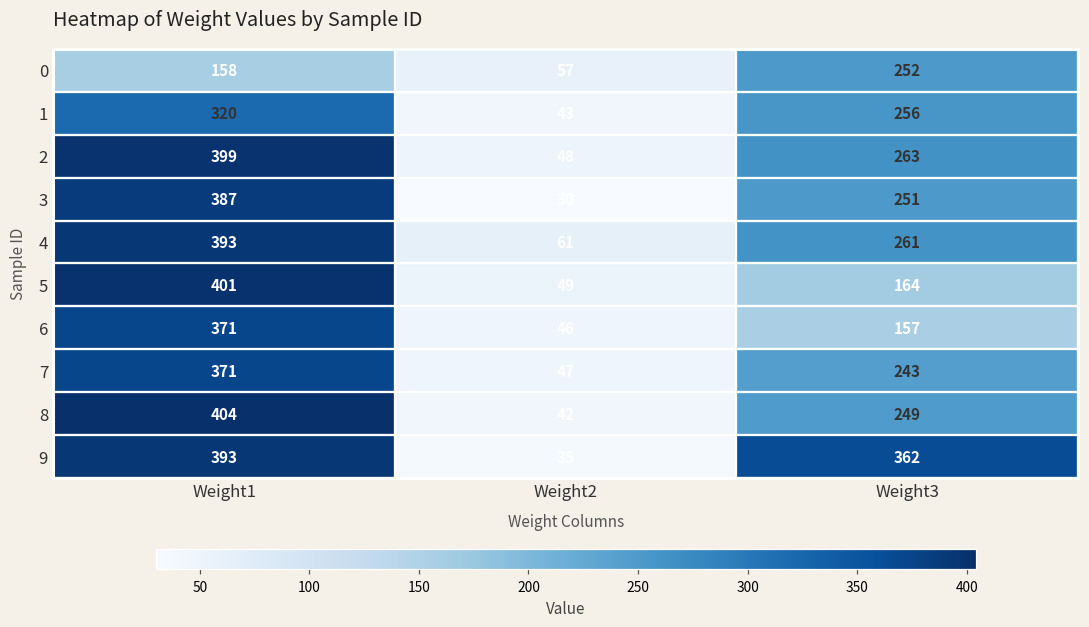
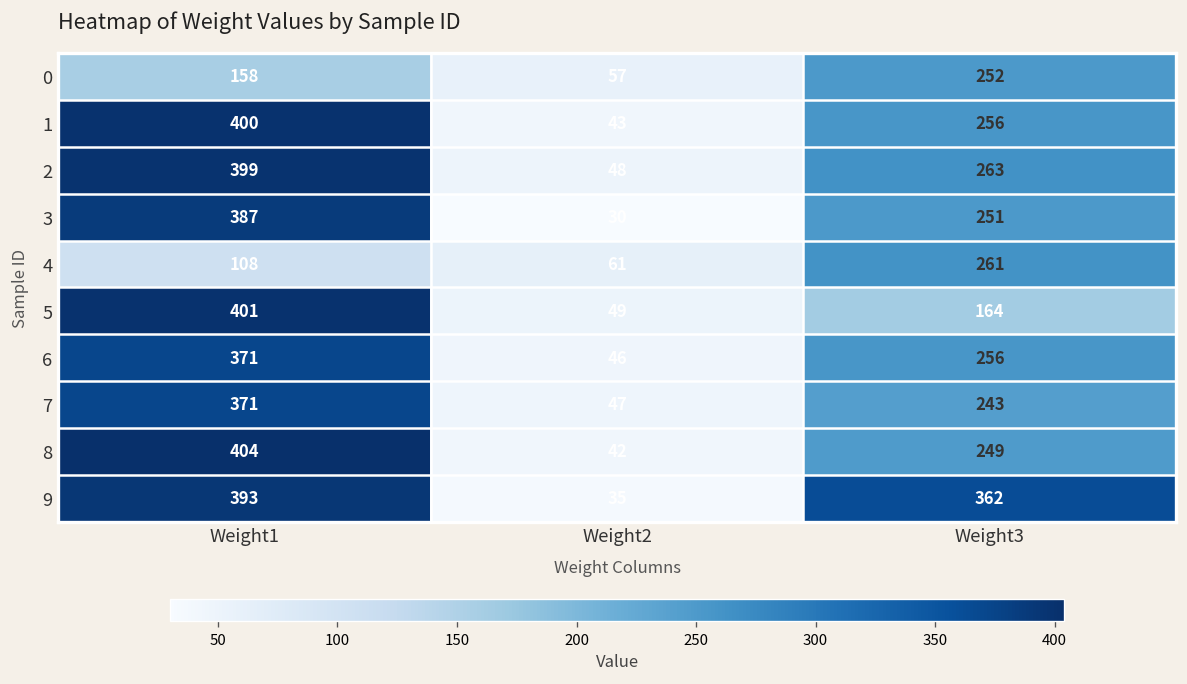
1, Weight1: 320 -> 400
4, Weight1: 393 -> 108
6, Weight3: 157 -> 256
